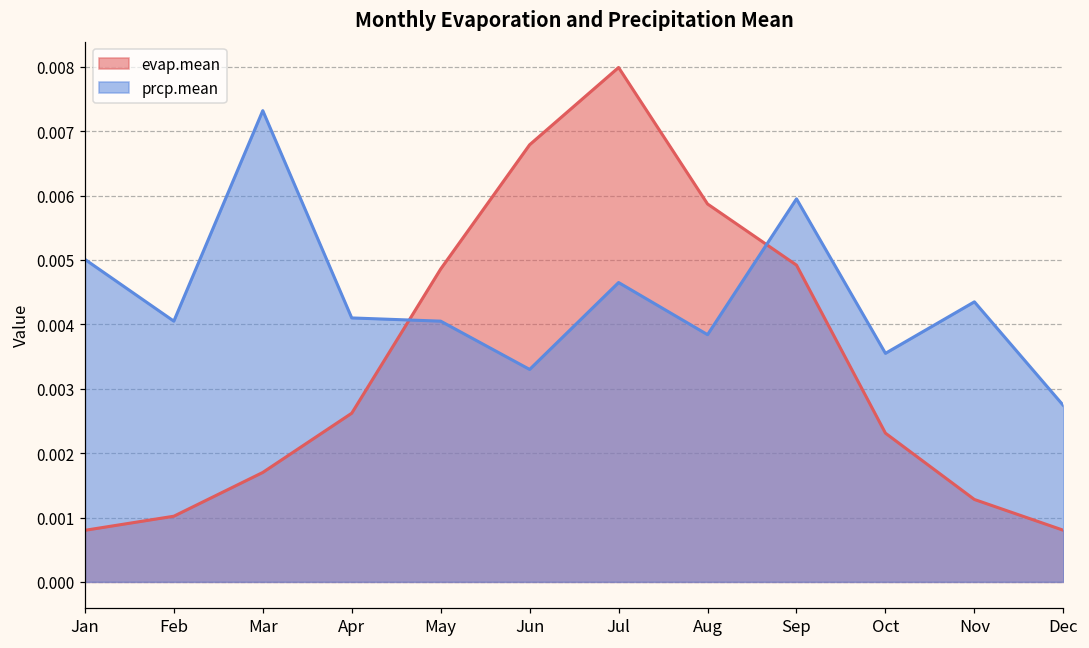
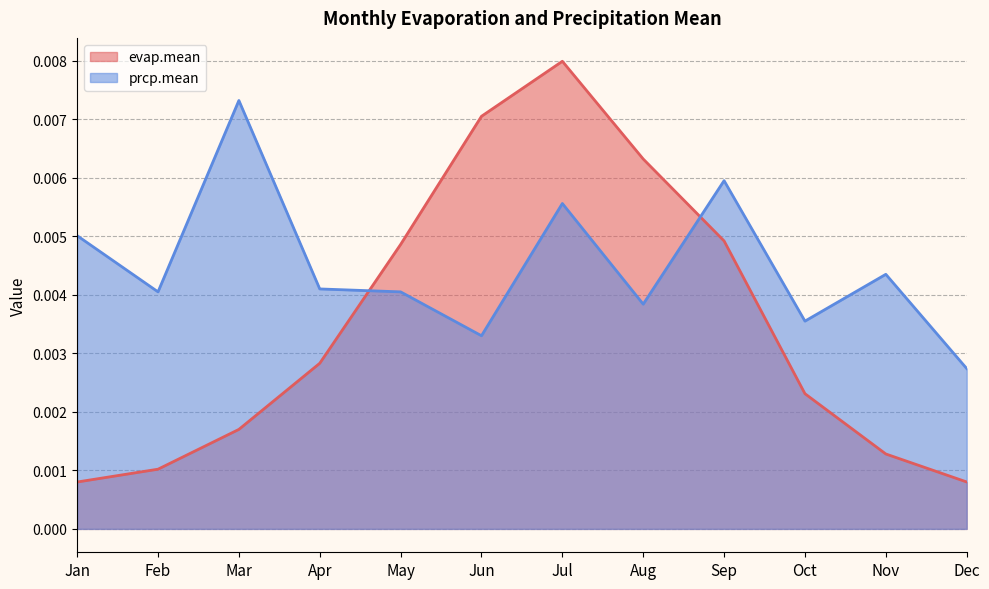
evap.mean, Apr: 0.0026 -> 0.0028
evap.mean, Jun: 0.0068 -> 0.0071
prcp.mean, Jul: 0.0047 -> 0.0056
evap.mean, Aug: 0.0059 -> 0.0063
